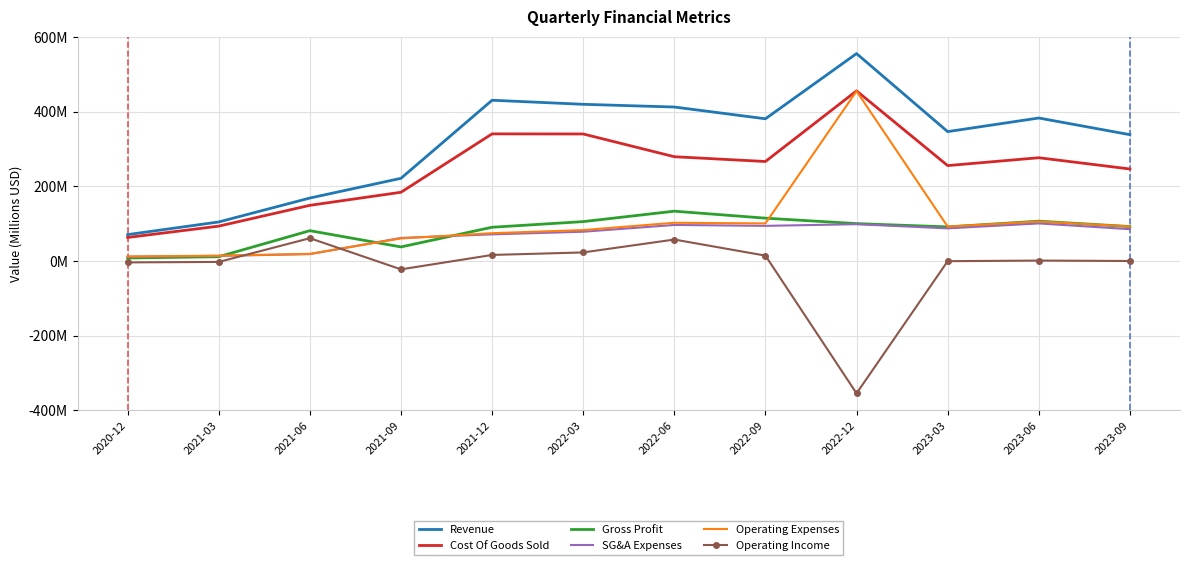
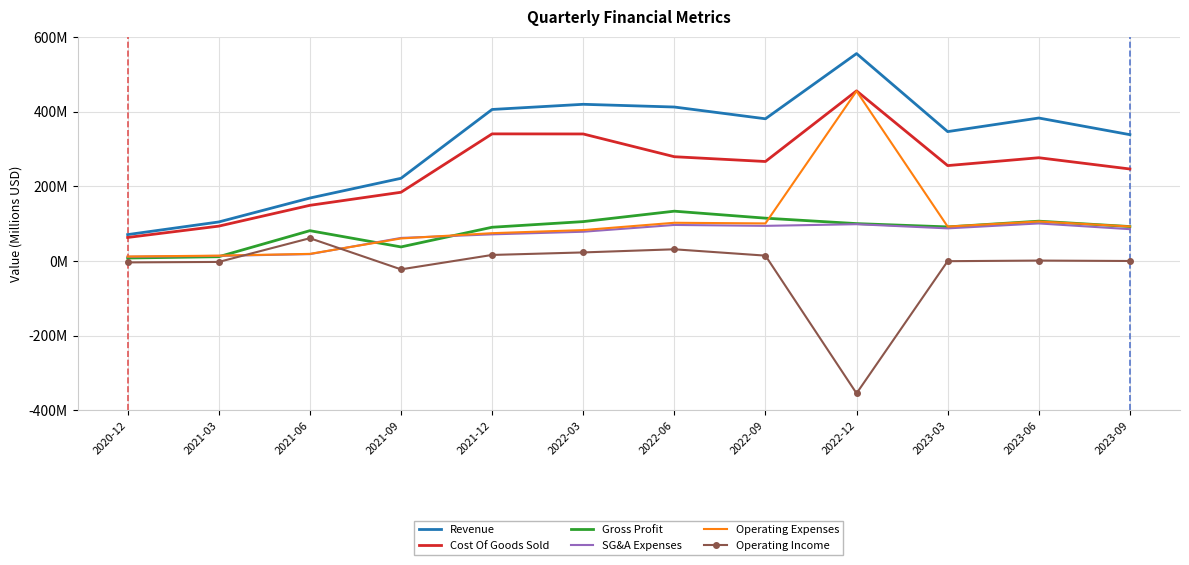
Revenue, 2021-12: 430000000 -> 410000000
Operating Income, 2022-06: 60000000 -> 30000000
